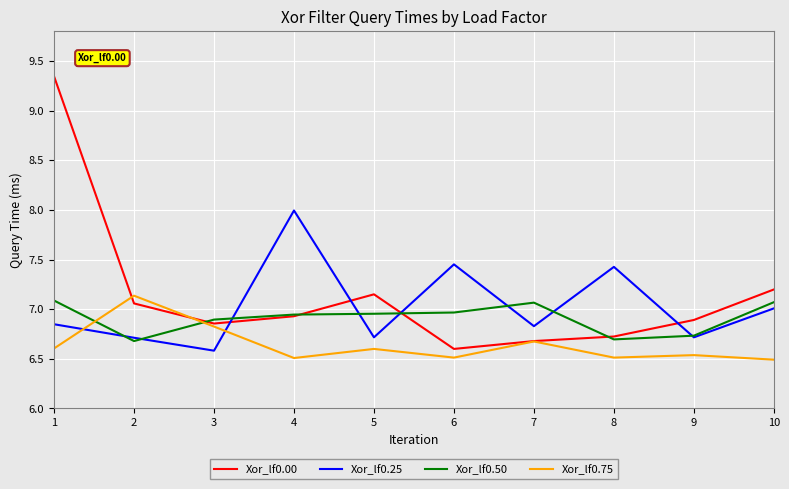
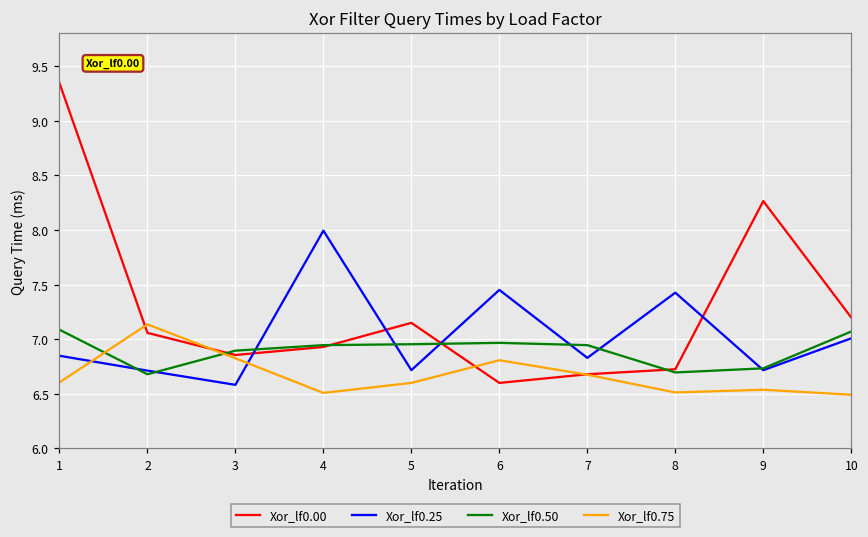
Xor_lf0.75, 6: 6.5 -> 6.8
Xor_lf0.50, 7: 7.1 -> 6.9
Xor_lf0.00, 9: 6.9 -> 8.3
